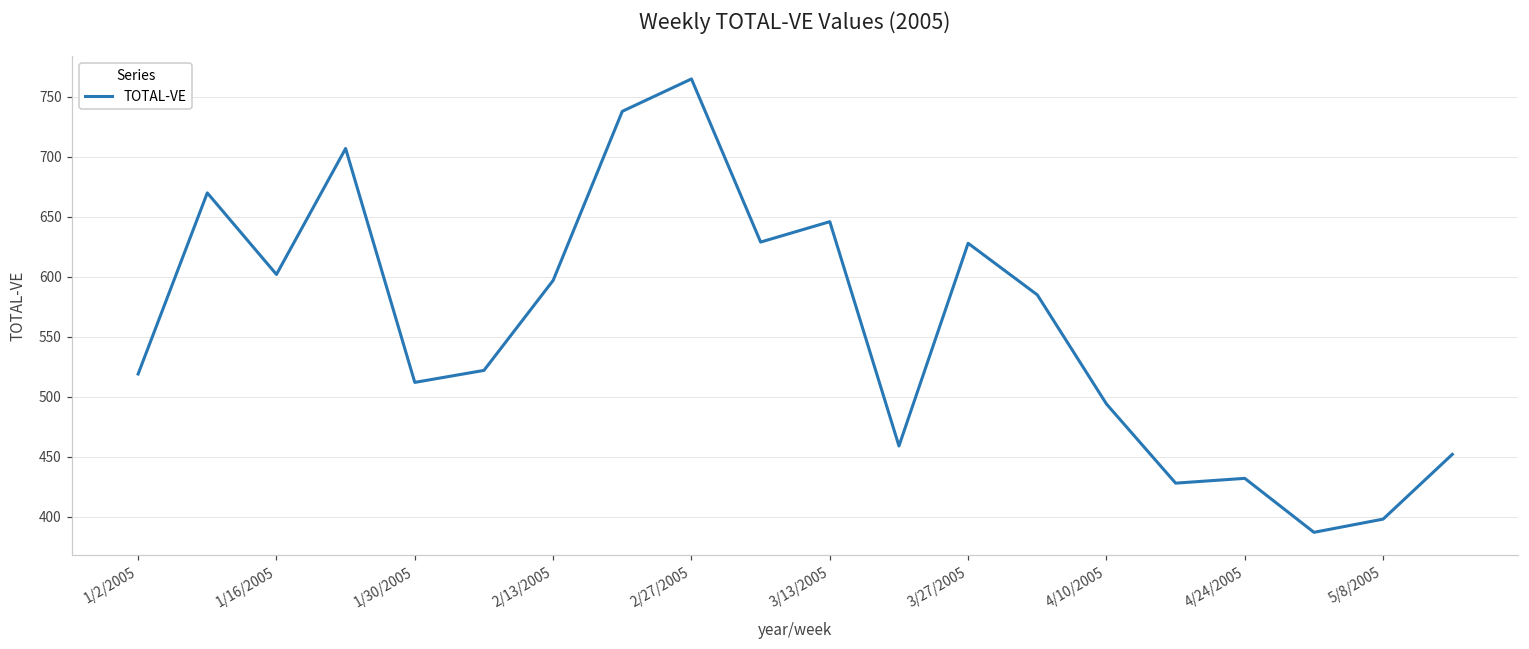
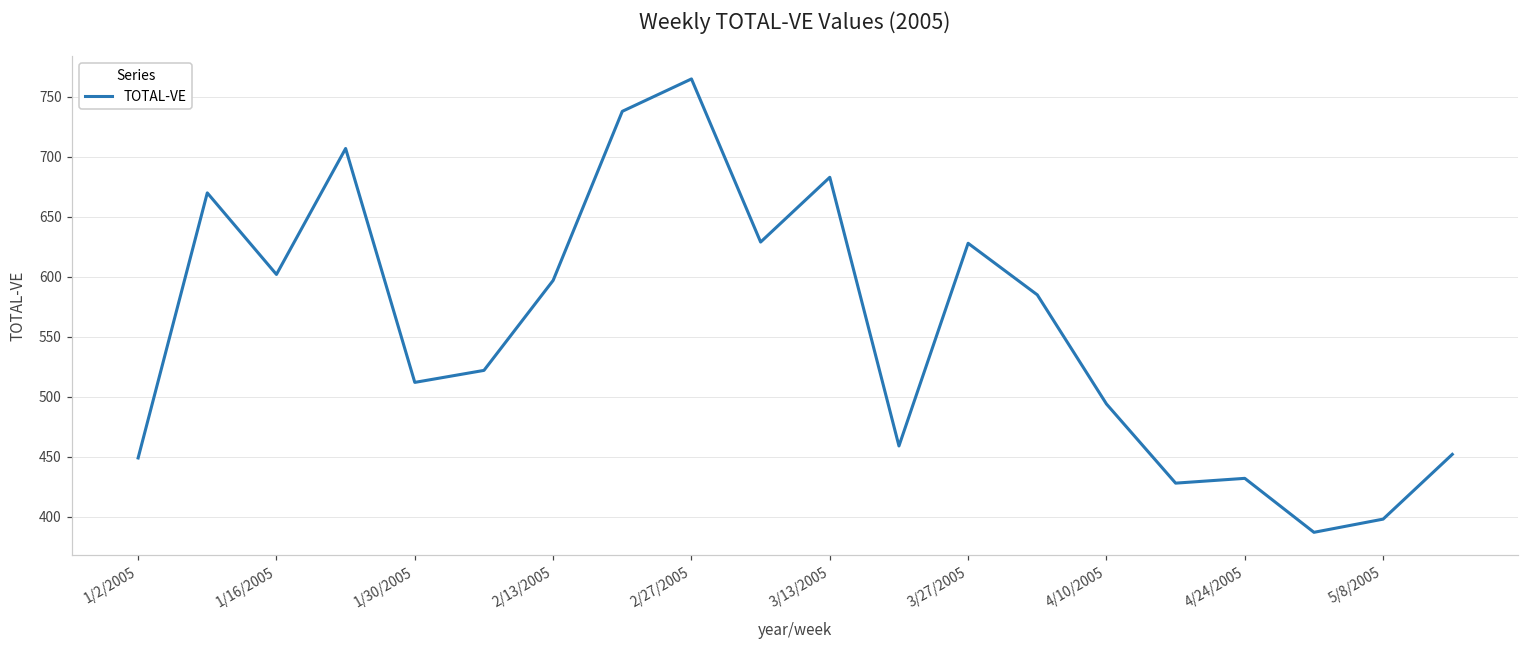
1/2/2005: 519 -> 449
3/13/2005: 646 -> 683
